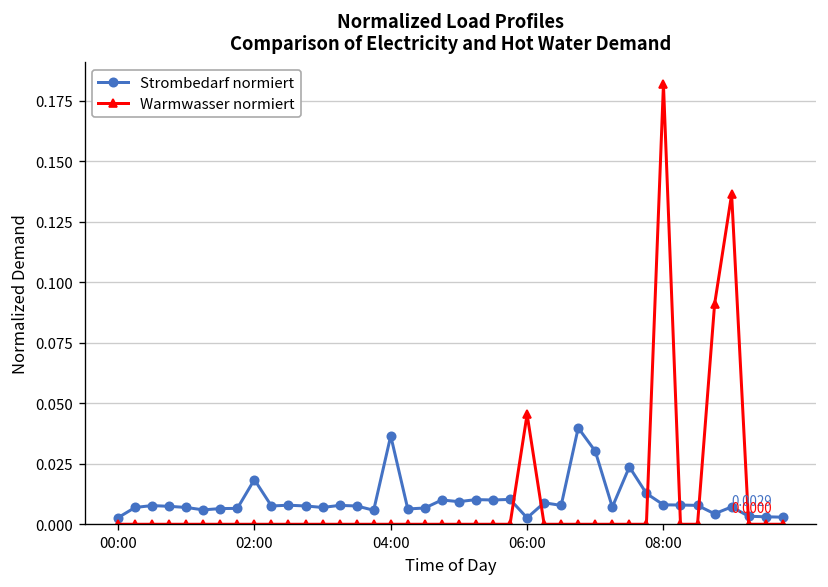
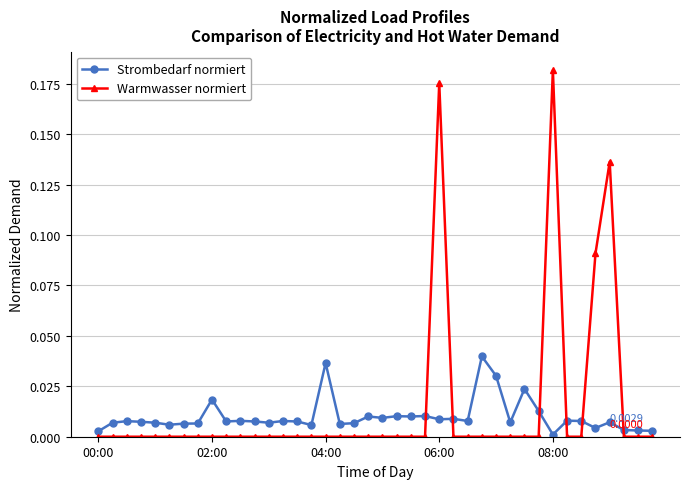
Strombedarf normiert, 06:00: 0.003 -> 0.009
Warmwasser normiert, 06:00: 0.045 -> 0.175
Strombedarf normiert, 08:00: 0.008 -> 0.001
